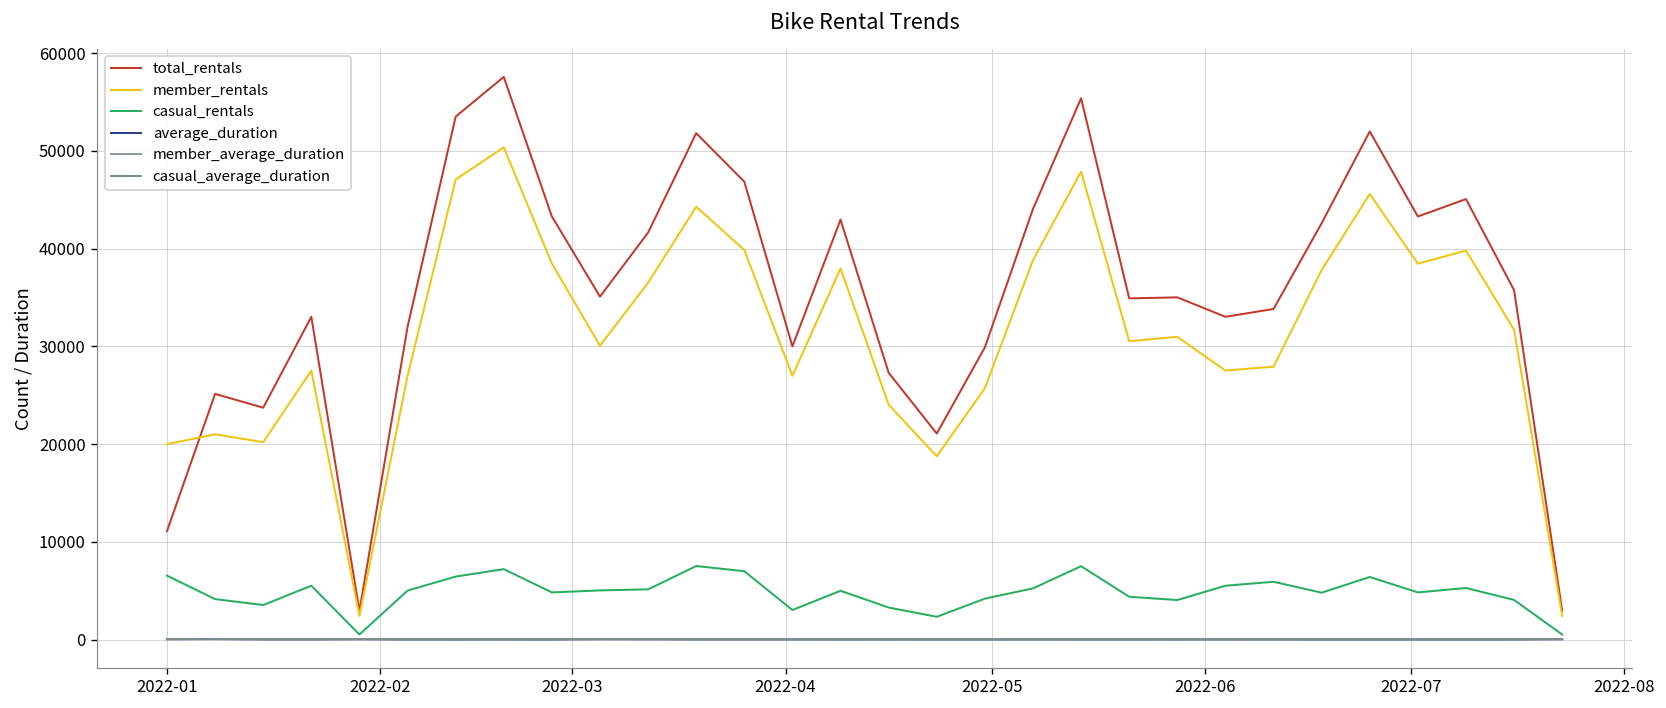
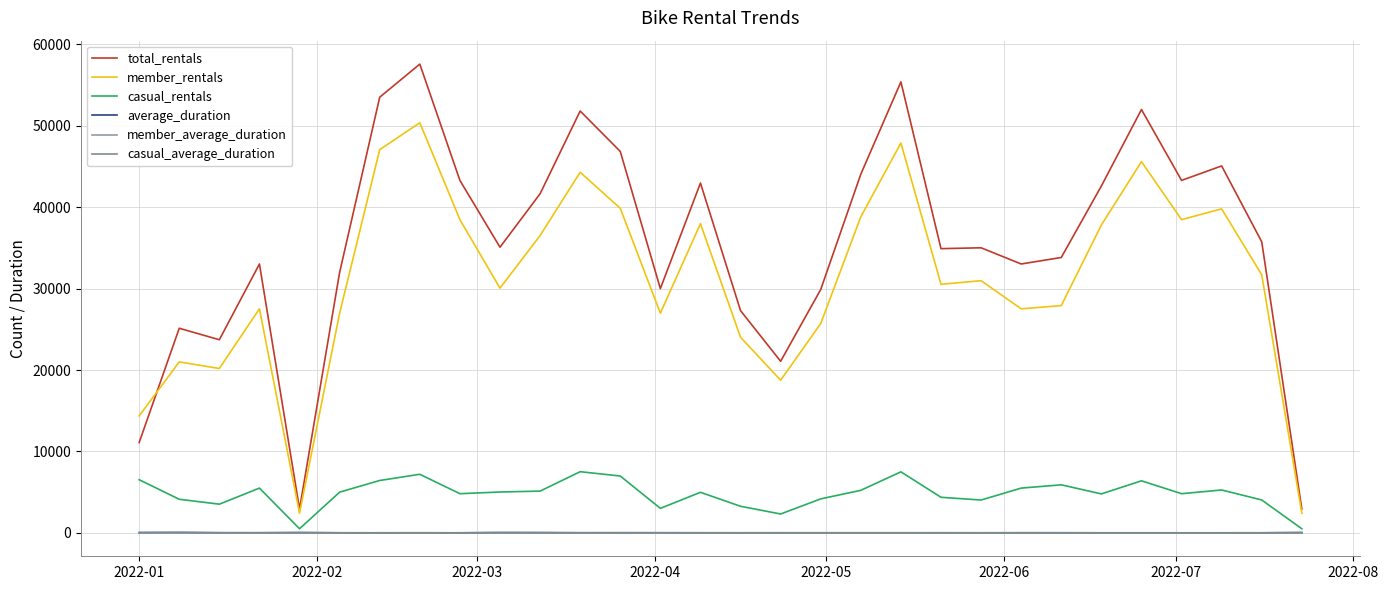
member_rentals, 2022-01: 20000 -> 14000
